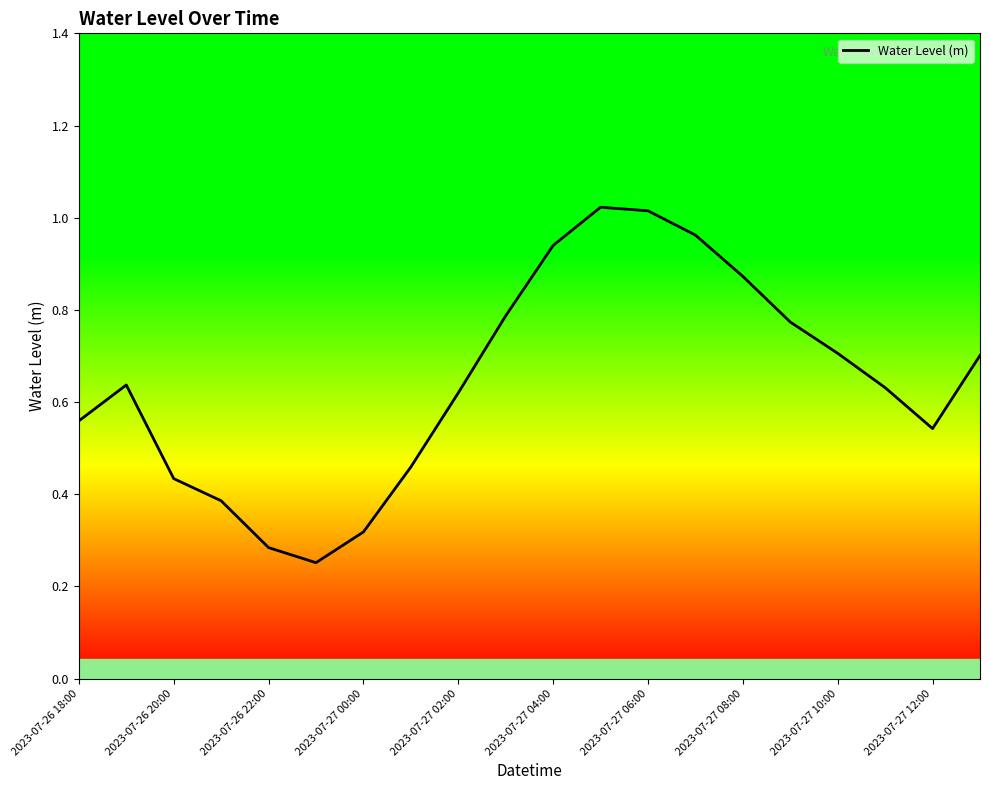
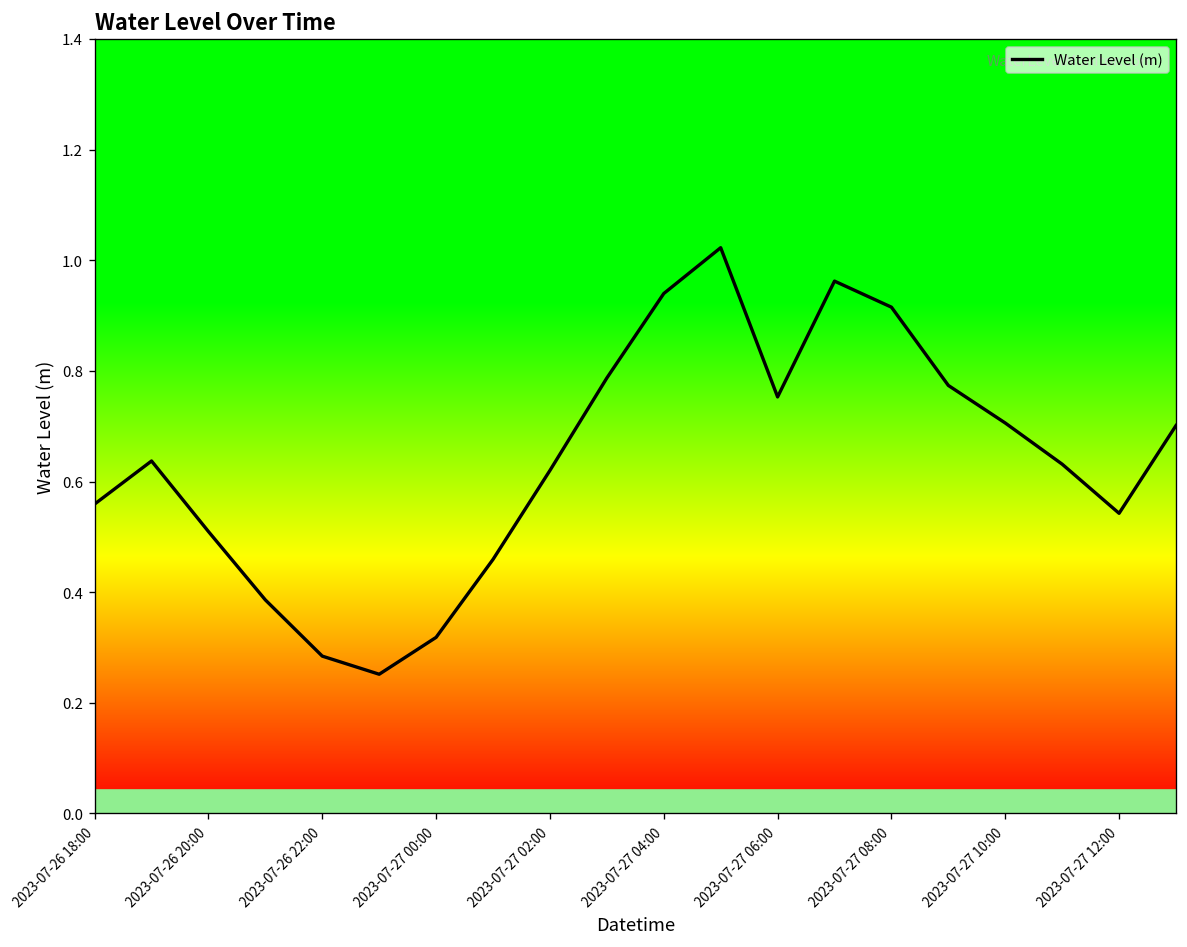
2023-07-26 20:00: 0.43 -> 0.51
2023-07-27 06:00: 1.01 -> 0.75
2023-07-27 08:00: 0.87 -> 0.92
